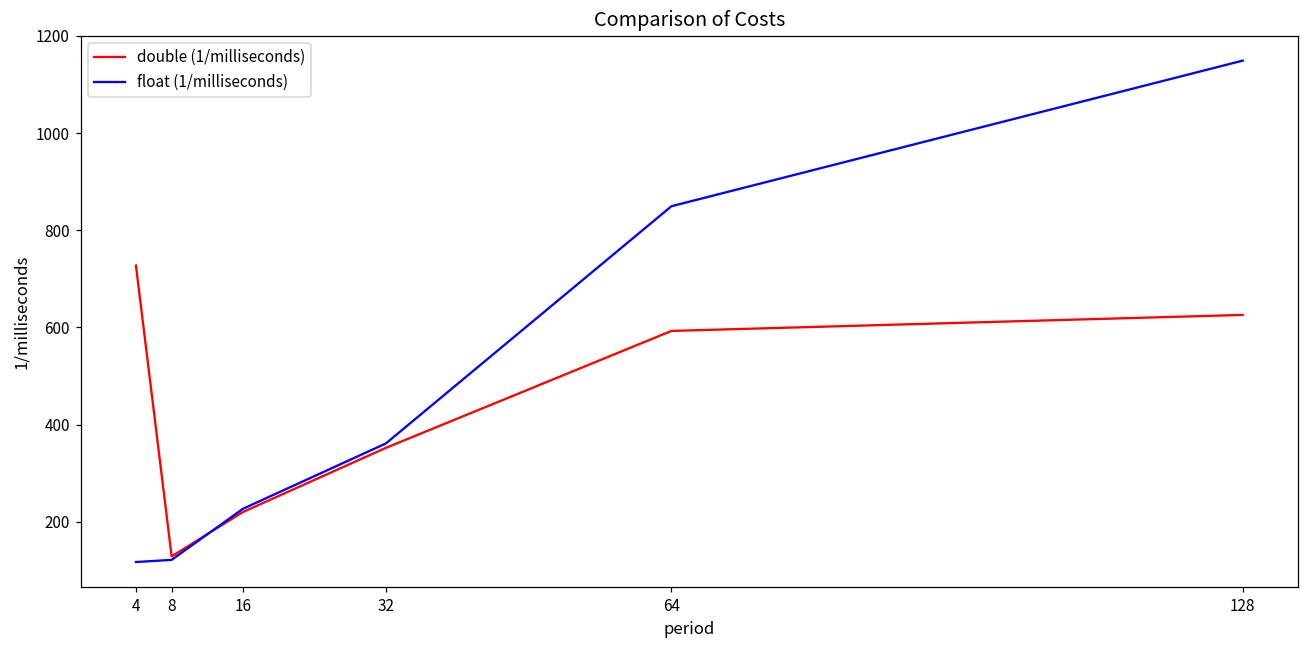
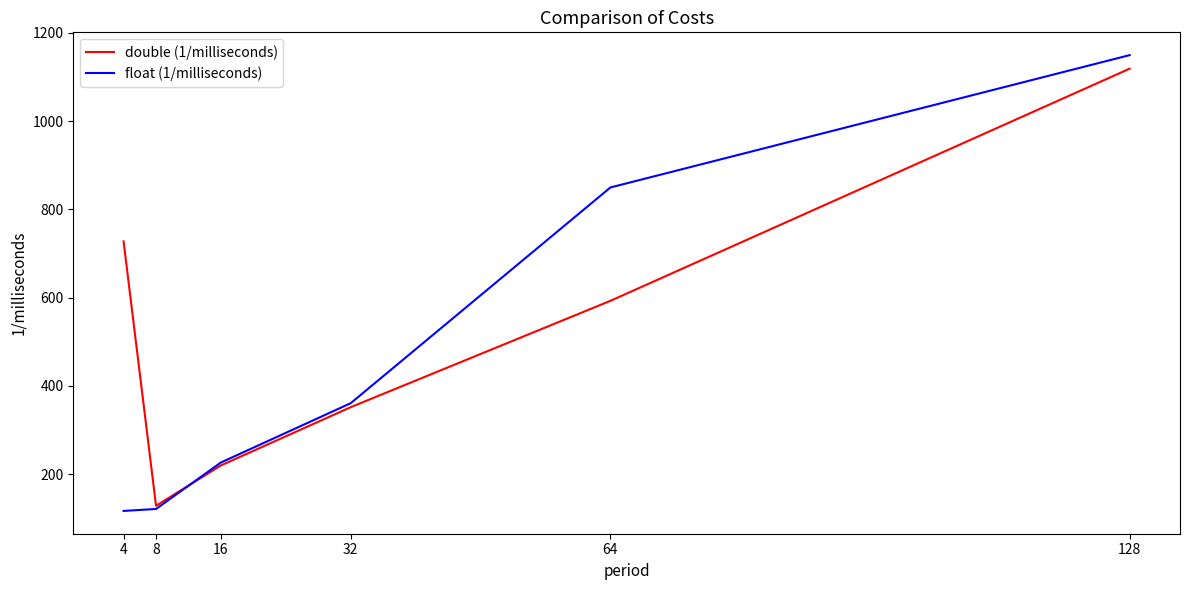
double (1/milliseconds), 128: 630 -> 1120
